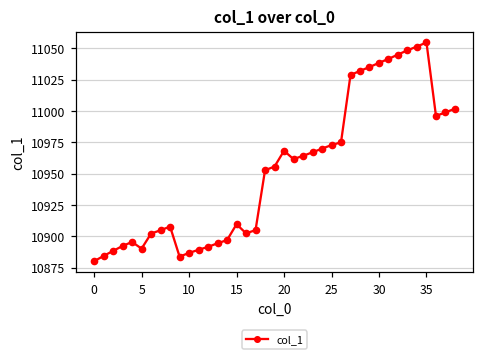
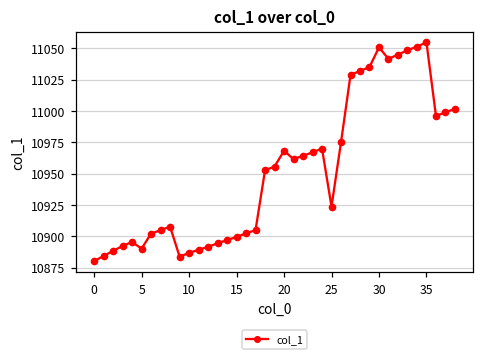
15: 10910 -> 10899
25: 10973 -> 10924
30: 11038 -> 11051
